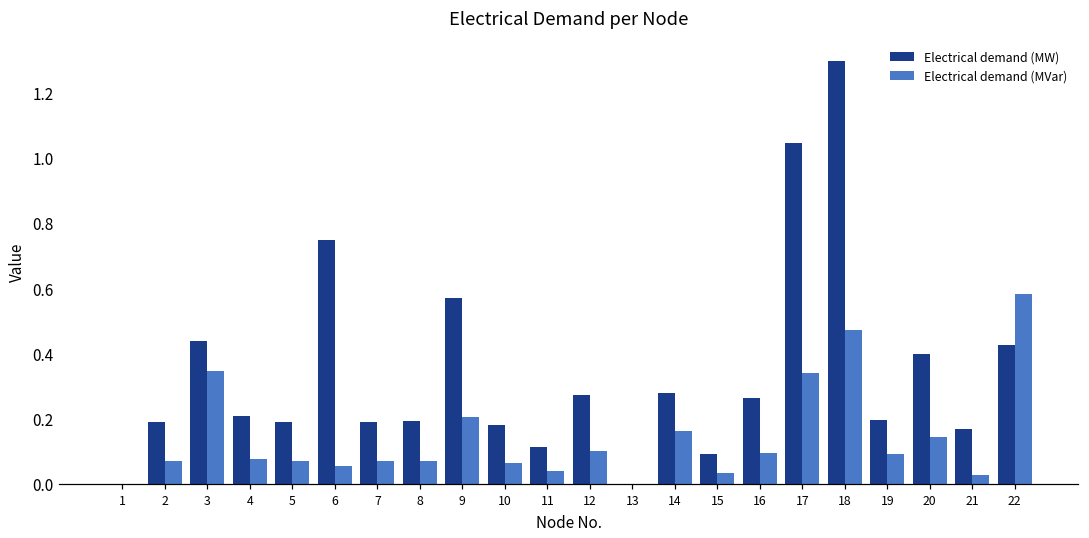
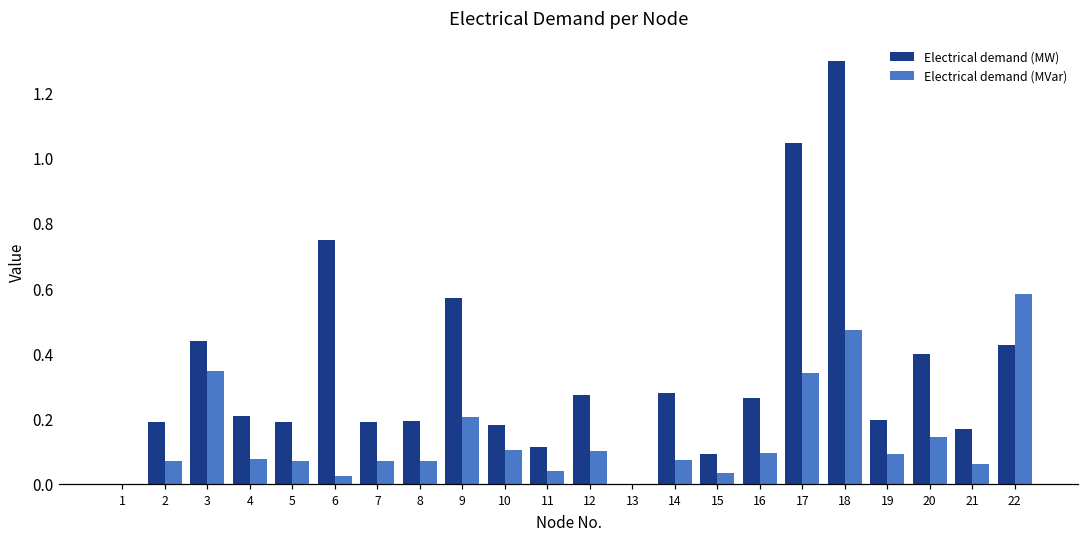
Electrical demand (MVar), 6: 0.06 -> 0.03
Electrical demand (MVar), 10: 0.07 -> 0.10
Electrical demand (MVar), 14: 0.16 -> 0.07
Electrical demand (MVar), 21: 0.03 -> 0.06
